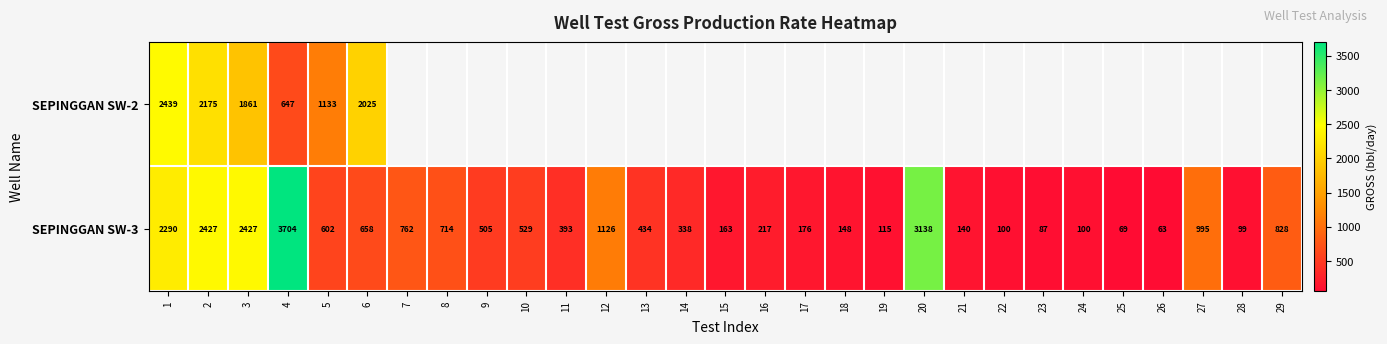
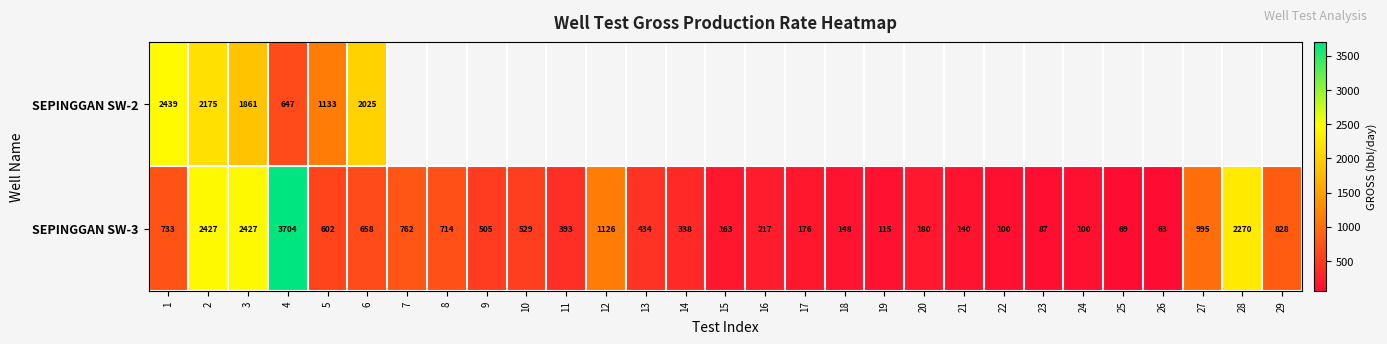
SEPINGGAN SW-3, 1: 2290 -> 733
SEPINGGAN SW-3, 20: 3138 -> 180
SEPINGGAN SW-3, 28: 99 -> 2270
